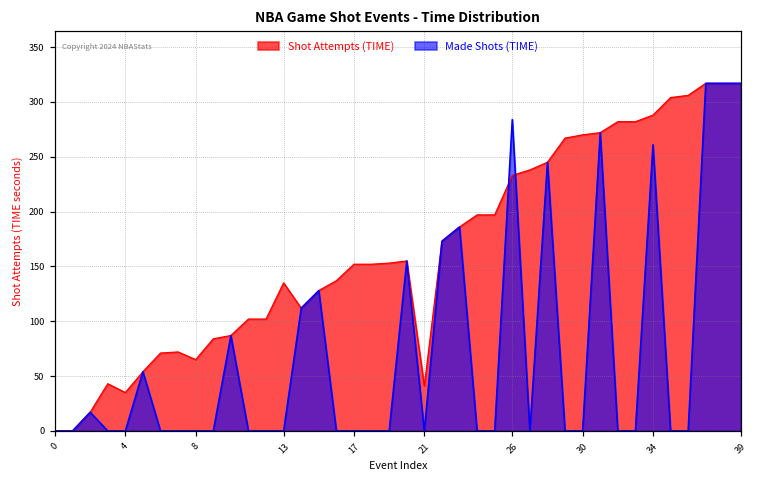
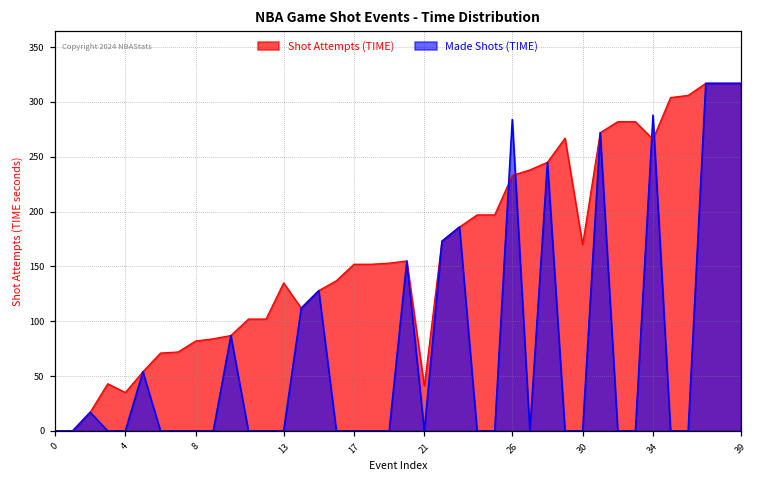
Shot Attempts (TIME), 8: 70 -> 80
Shot Attempts (TIME), 30: 270 -> 170
Shot Attempts (TIME), 34: 290 -> 270
Made Shots (TIME), 34: 260 -> 290
